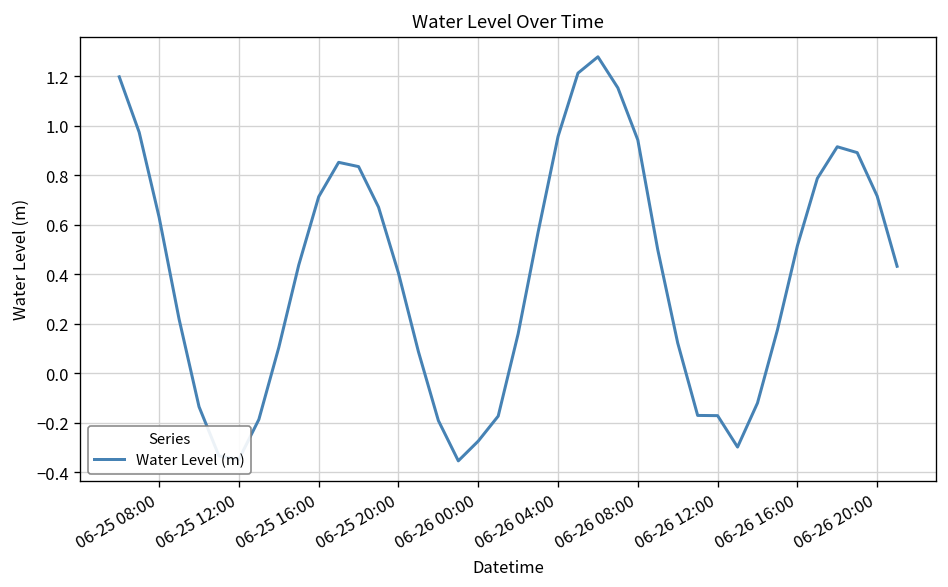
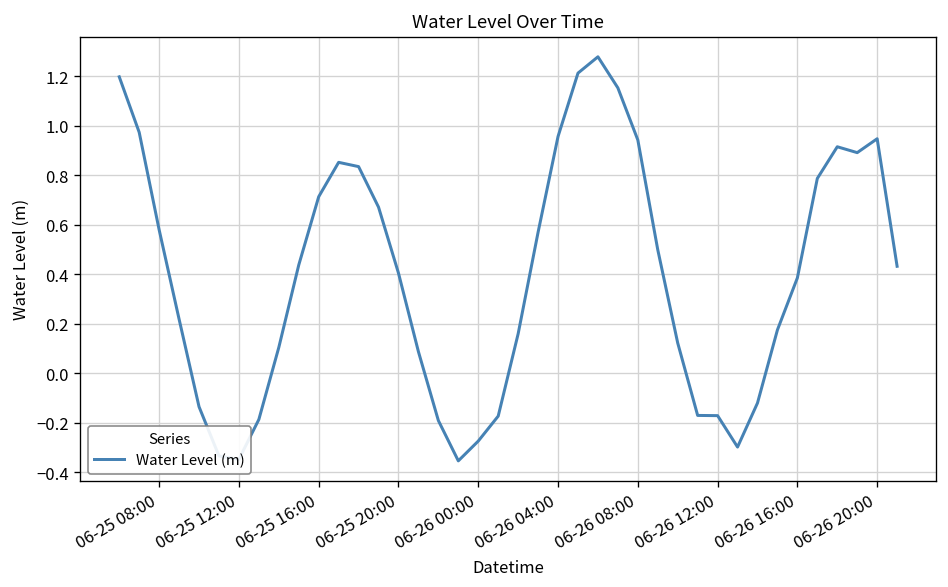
06-25 08:00: 0.63 -> 0.58
06-26 16:00: 0.51 -> 0.39
06-26 20:00: 0.72 -> 0.95
